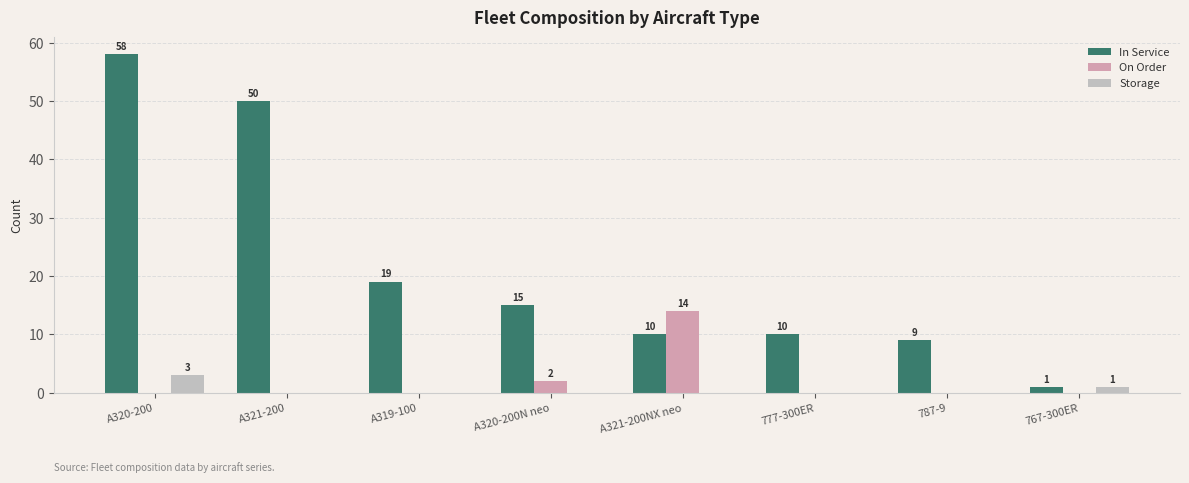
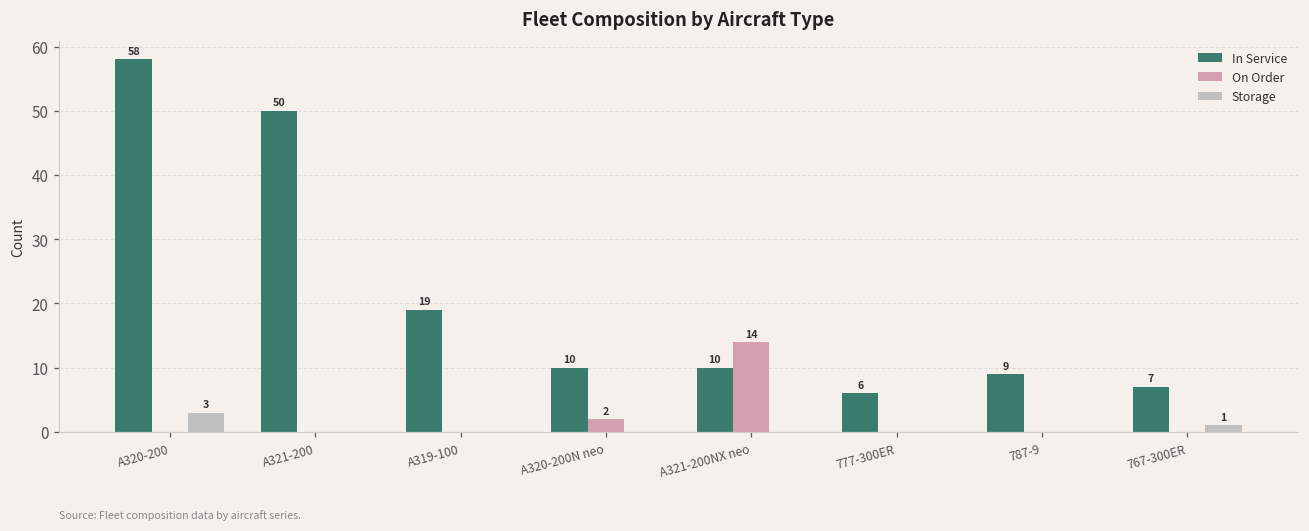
In Service, A320-200N neo: 15 -> 10
In Service, 777-300ER: 10 -> 6
In Service, 767-300ER: 1 -> 7
